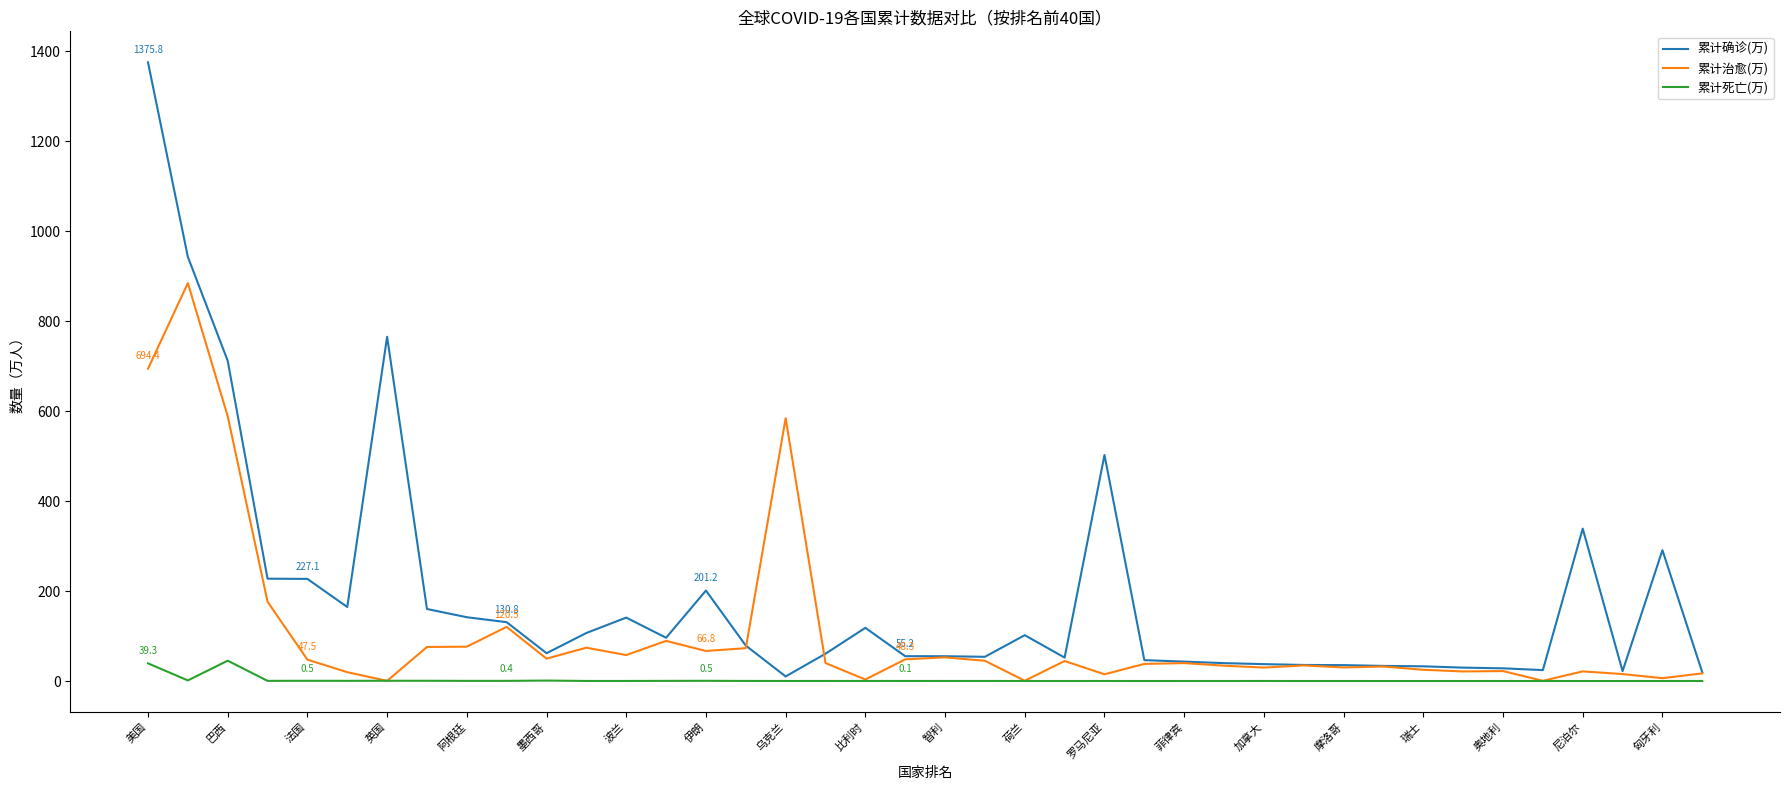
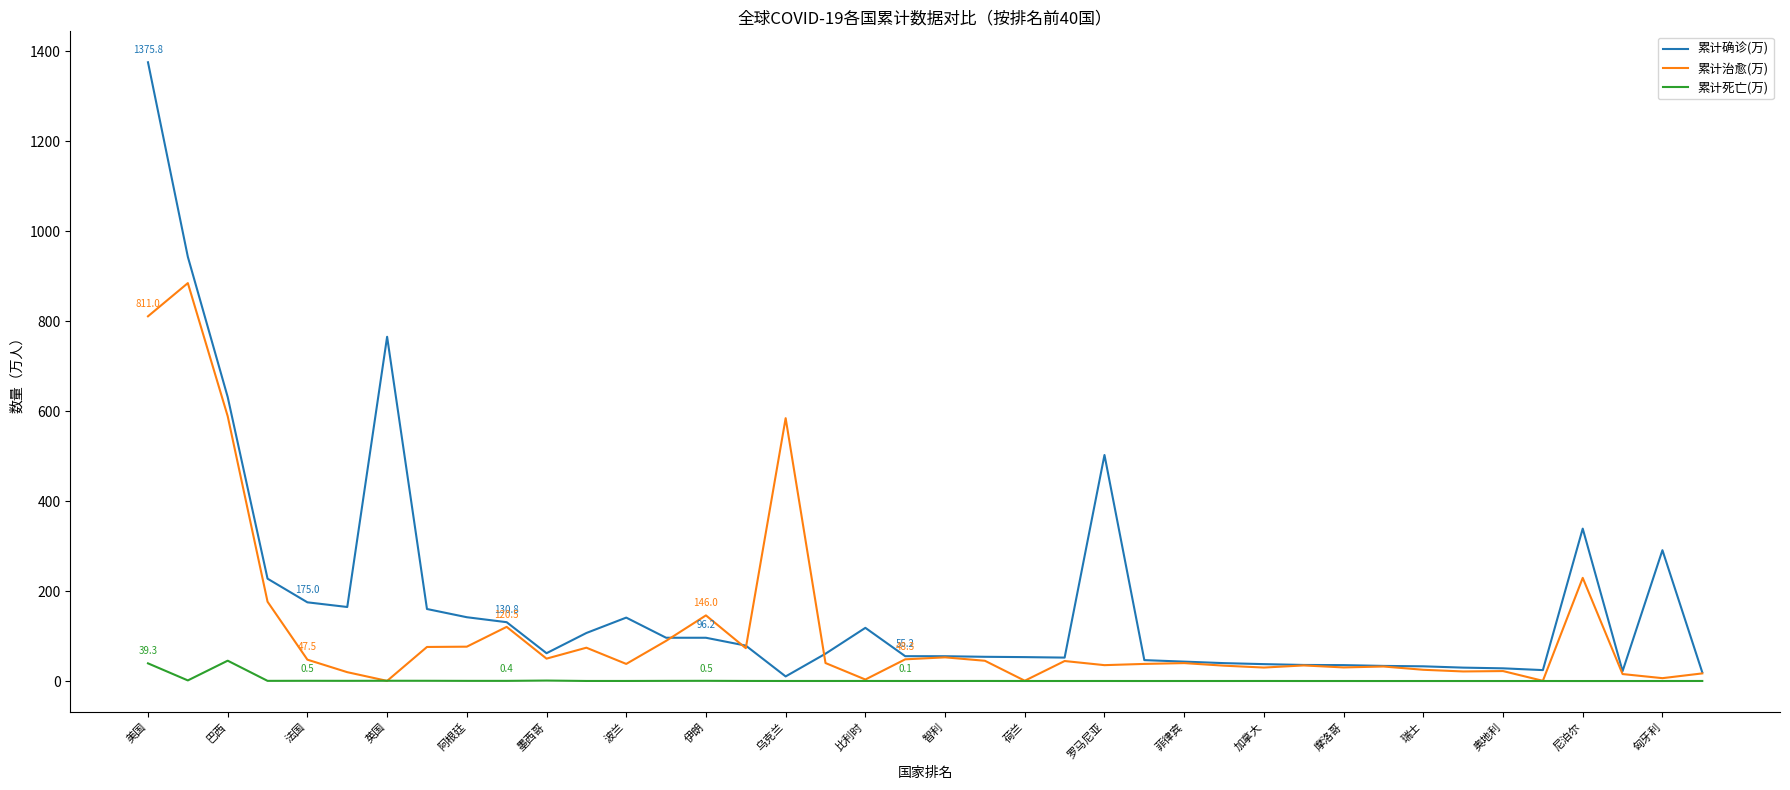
累计治愈(万), 美国: 694.4 -> 811.0
累计确诊(万), 巴西: 710 -> 630
累计确诊(万), 法国: 227.1 -> 175.0
累计治愈(万), 波兰: 60 -> 40
累计确诊(万), 伊朗: 201.2 -> 96.2
累计治愈(万), 伊朗: 66.8 -> 146.0
累计确诊(万), 荷兰: 100 -> 50
累计治愈(万), 罗马尼亚: 20 -> 40
累计治愈(万), 尼泊尔: 20 -> 230
